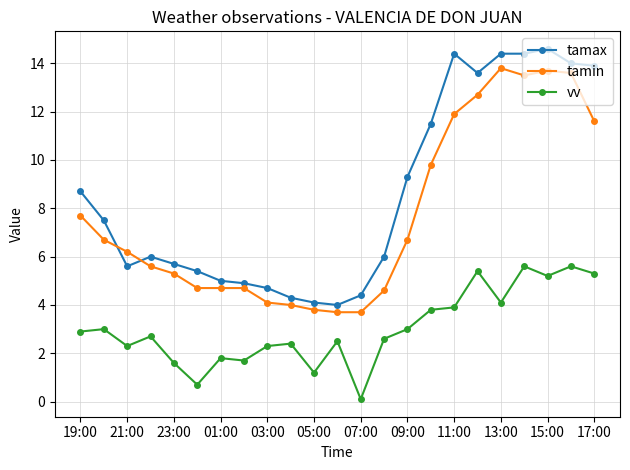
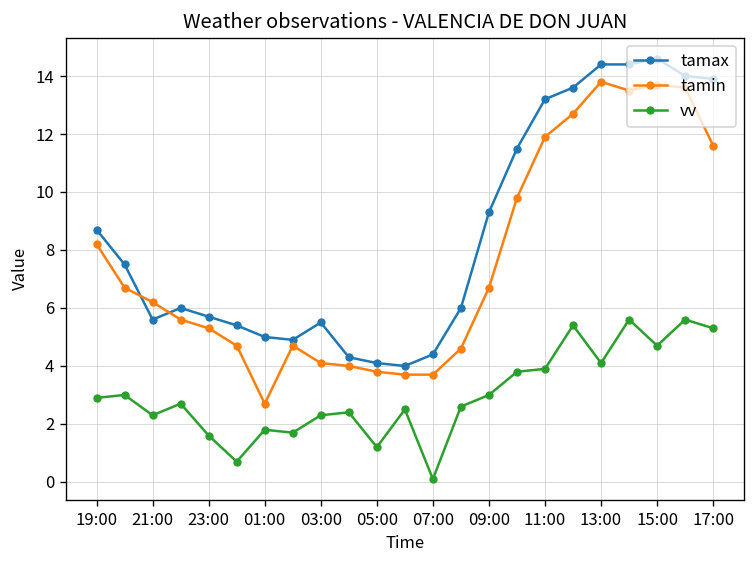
tamin, 19:00: 7.7 -> 8.2
tamin, 01:00: 4.7 -> 2.7
tamax, 03:00: 4.7 -> 5.5
tamax, 11:00: 14.4 -> 13.2
vv, 15:00: 5.2 -> 4.7
